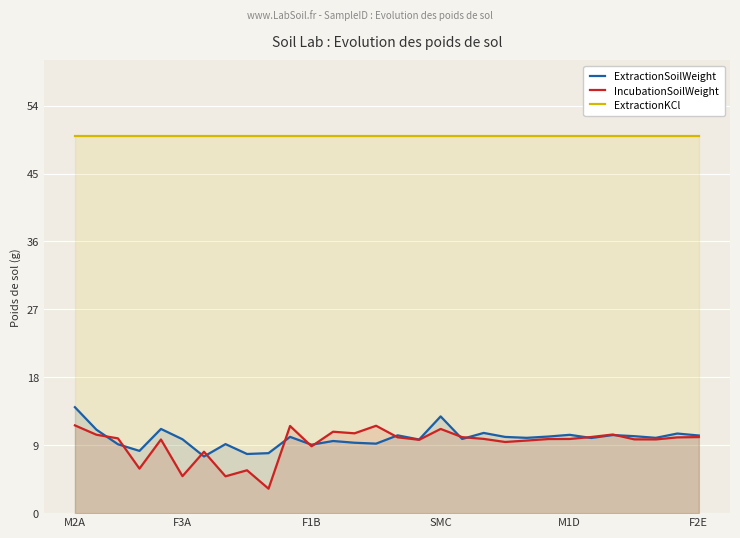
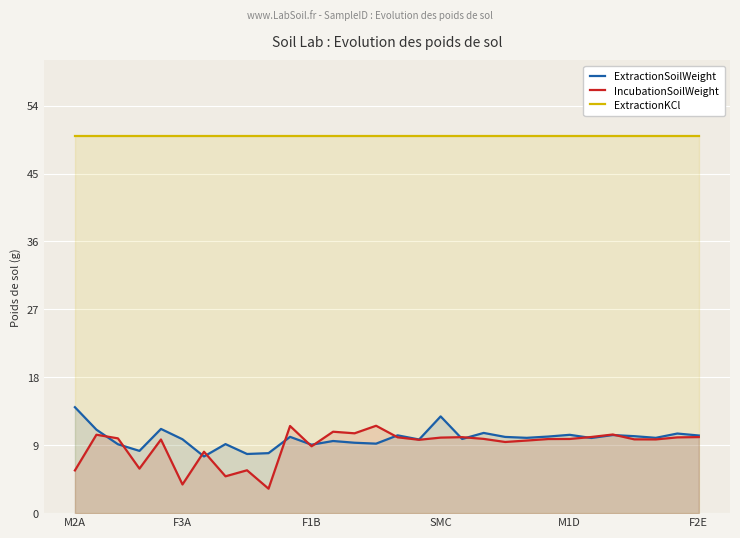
IncubationSoilWeight, M2A: 12 -> 6
IncubationSoilWeight, F3A: 5 -> 4
IncubationSoilWeight, SMC: 11 -> 10
